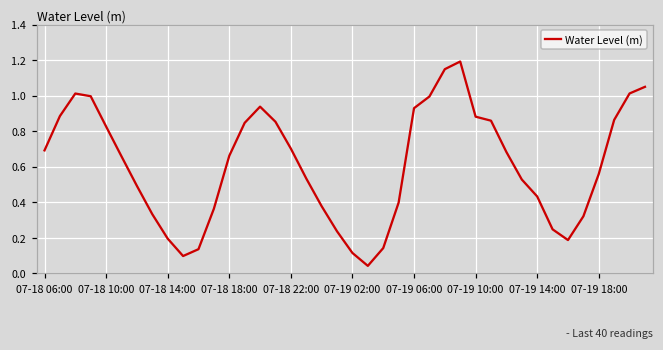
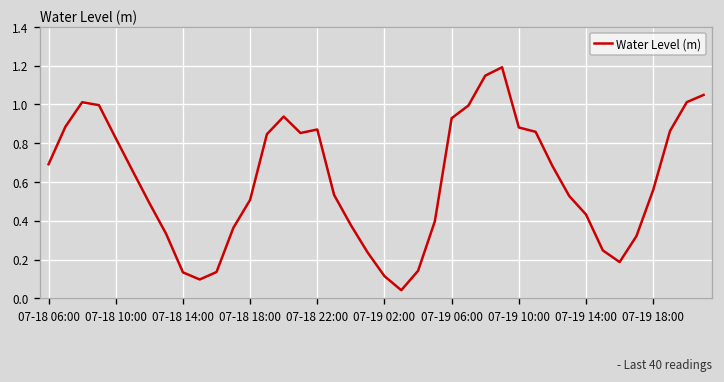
07-18 14:00: 0.19 -> 0.13
07-18 18:00: 0.66 -> 0.51
07-18 22:00: 0.70 -> 0.87
